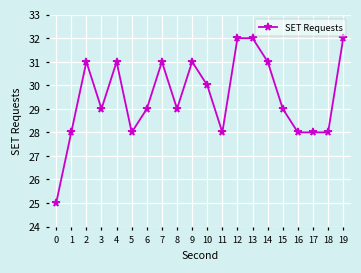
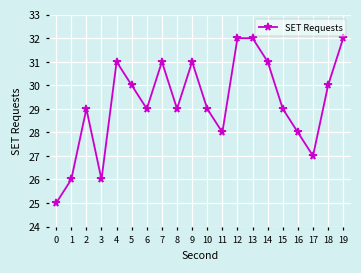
1: 28 -> 26
2: 31 -> 29
3: 29 -> 26
5: 28 -> 30
10: 30 -> 29
17: 28 -> 27
18: 28 -> 30
